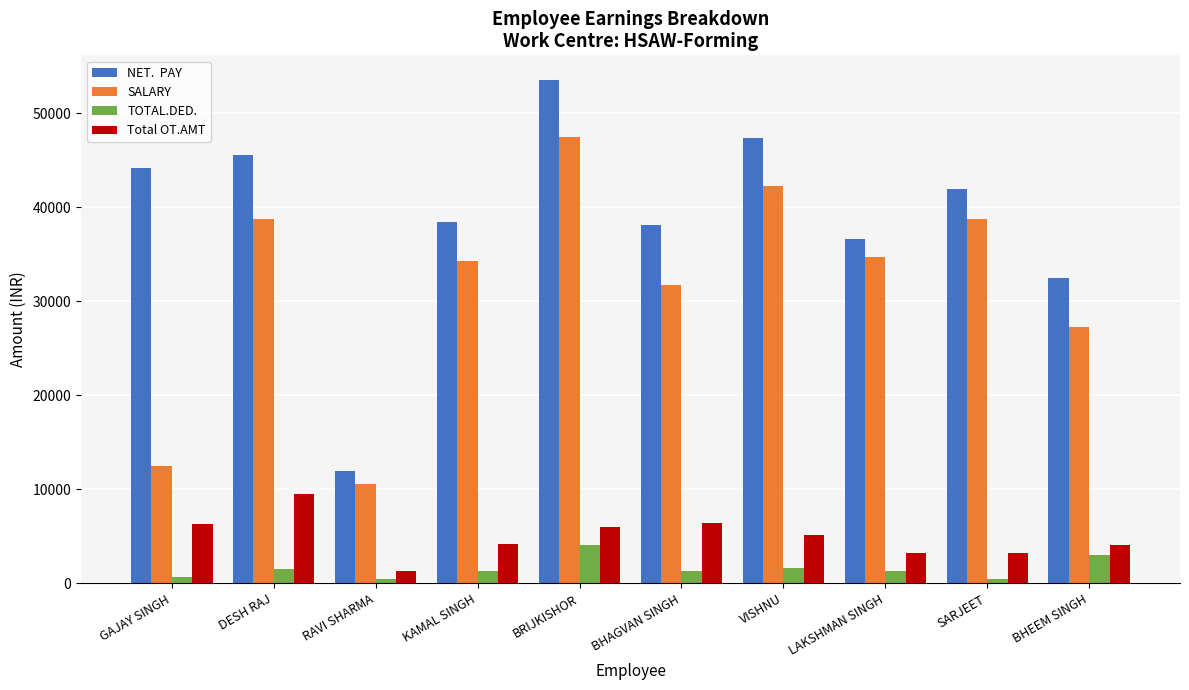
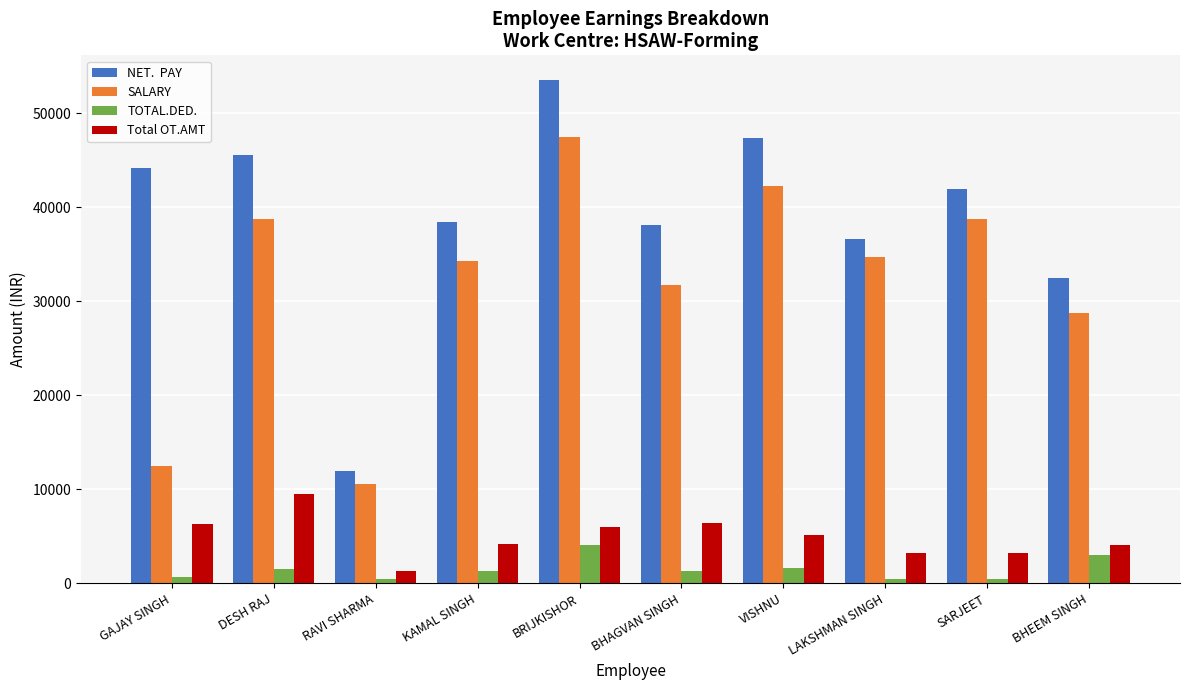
TOTAL.DED., LAKSHMAN SINGH: 1000 -> 0
SALARY, BHEEM SINGH: 27000 -> 29000
